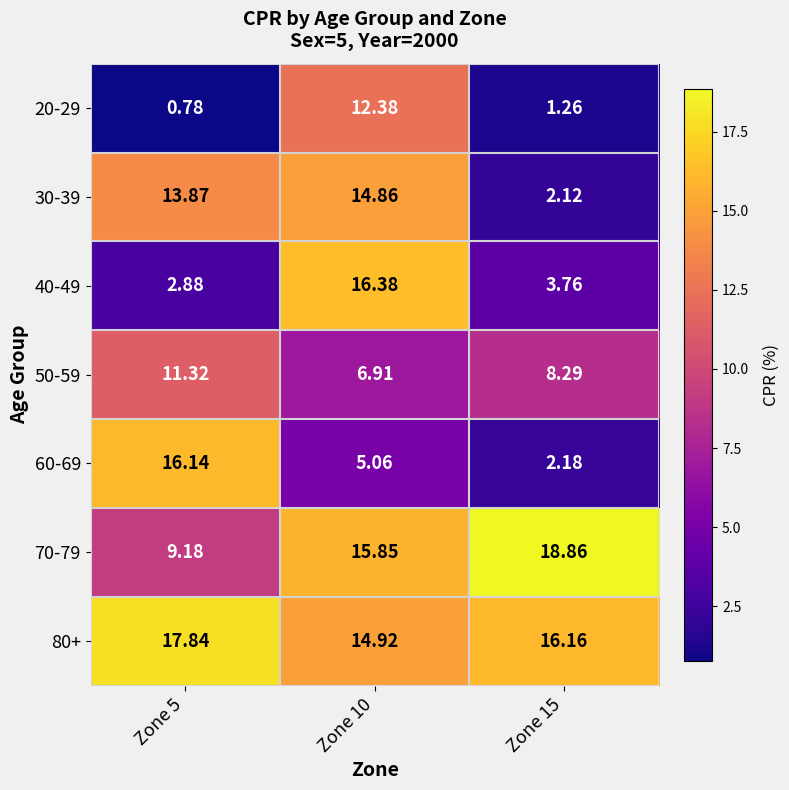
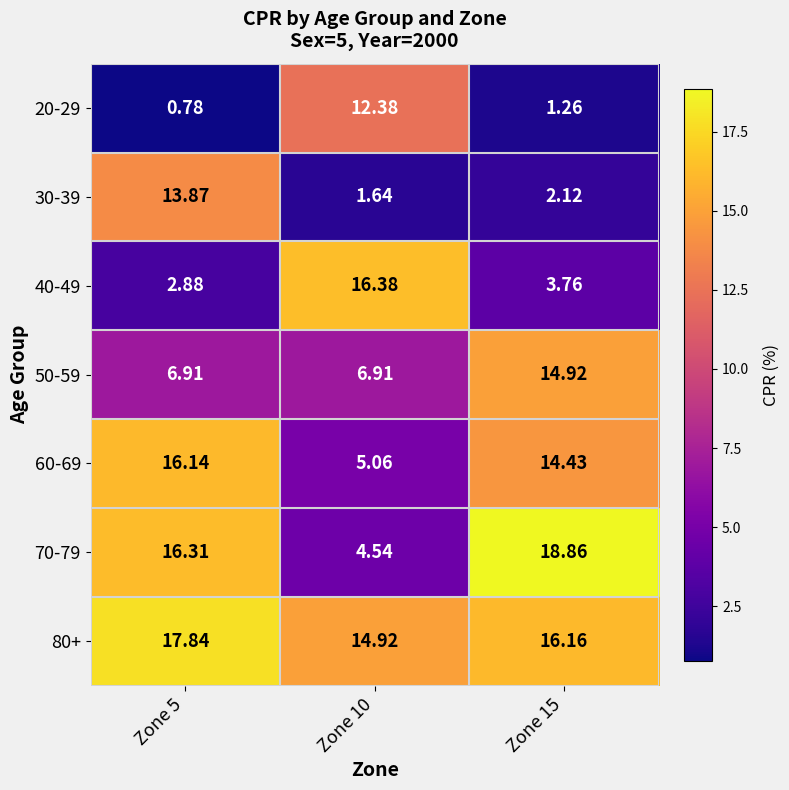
30-39, Zone 10: 14.86 -> 1.64
50-59, Zone 5: 11.32 -> 6.91
50-59, Zone 15: 8.29 -> 14.92
60-69, Zone 15: 2.18 -> 14.43
70-79, Zone 5: 9.18 -> 16.31
70-79, Zone 10: 15.85 -> 4.54
